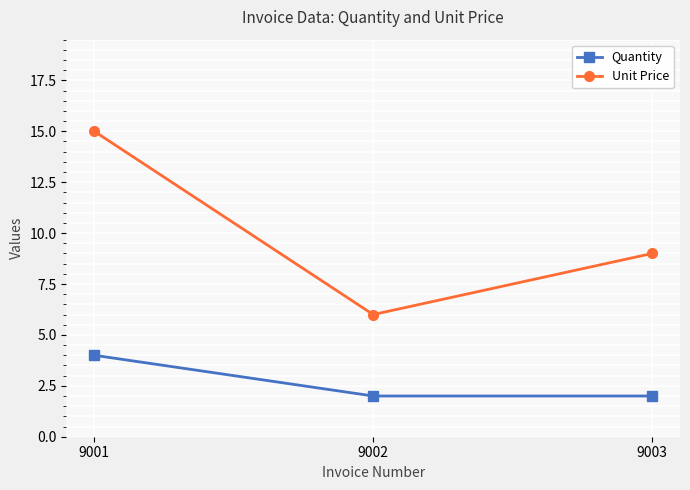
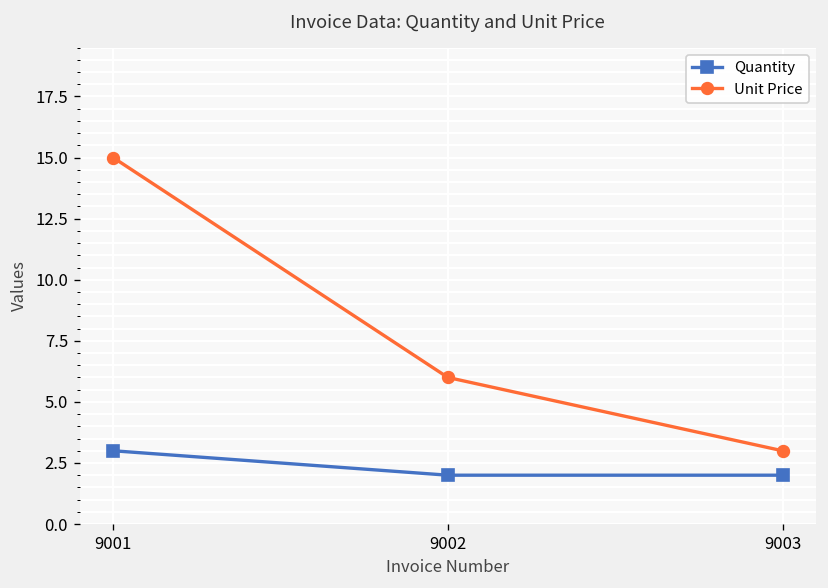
Quantity, 9001: 4 -> 3
Unit Price, 9003: 9 -> 3
